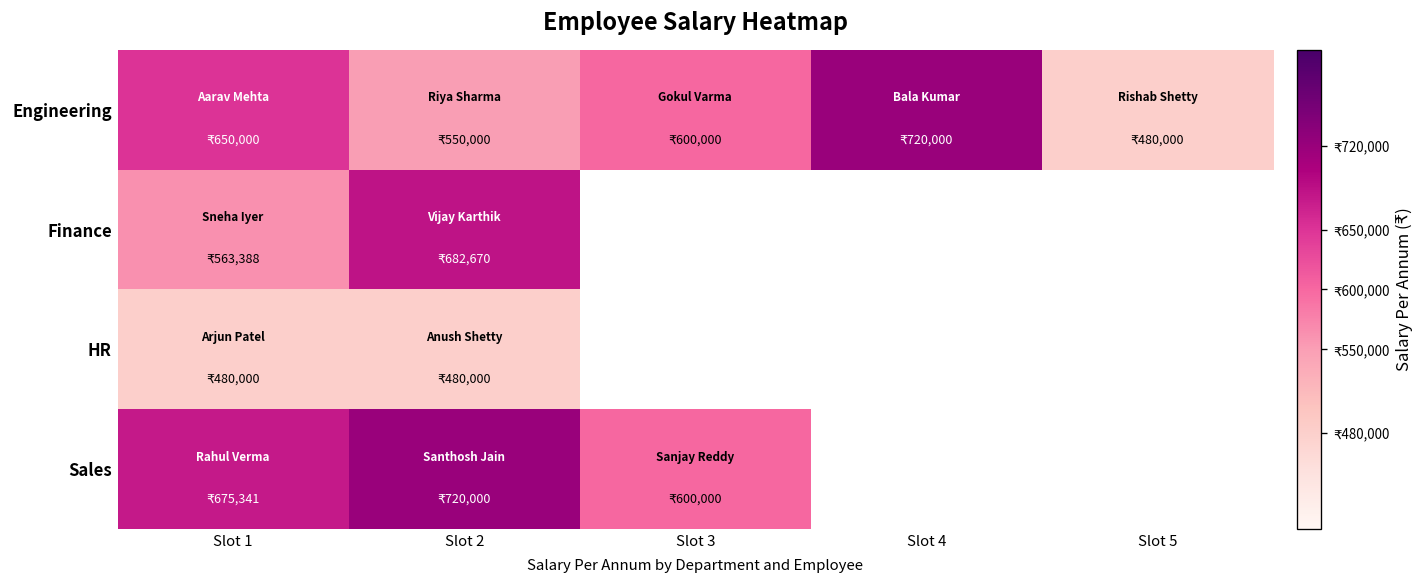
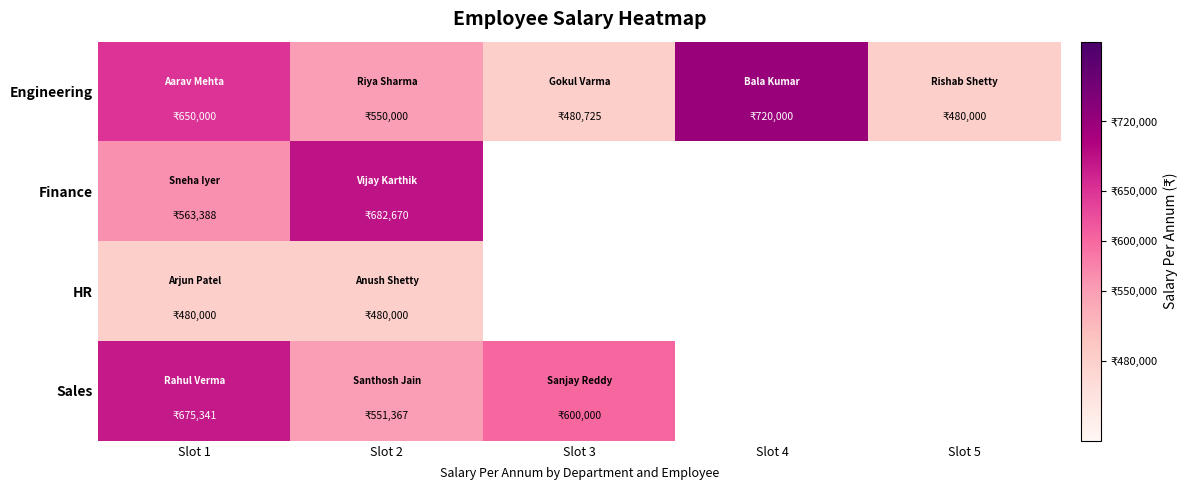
Engineering, Slot 3: 600,000 -> 480,725
Sales, Slot 2: 720,000 -> 551,367
